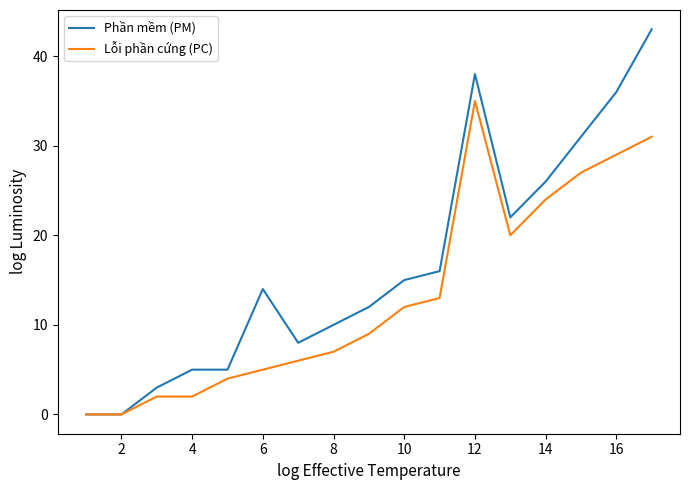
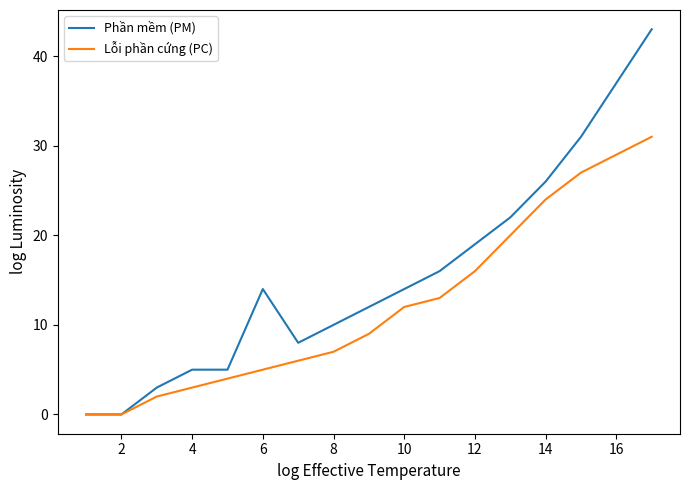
Lỗi phần cứng (PC), 4: 2 -> 3
Phần mềm (PM), 10: 15 -> 14
Phần mềm (PM), 12: 38 -> 19
Lỗi phần cứng (PC), 12: 35 -> 16
Phần mềm (PM), 16: 36 -> 37
